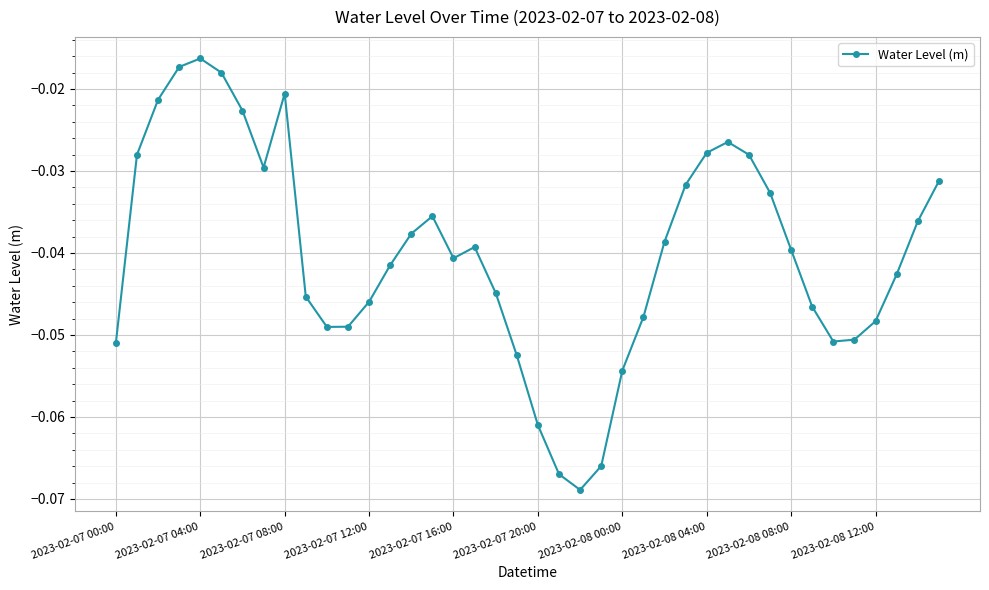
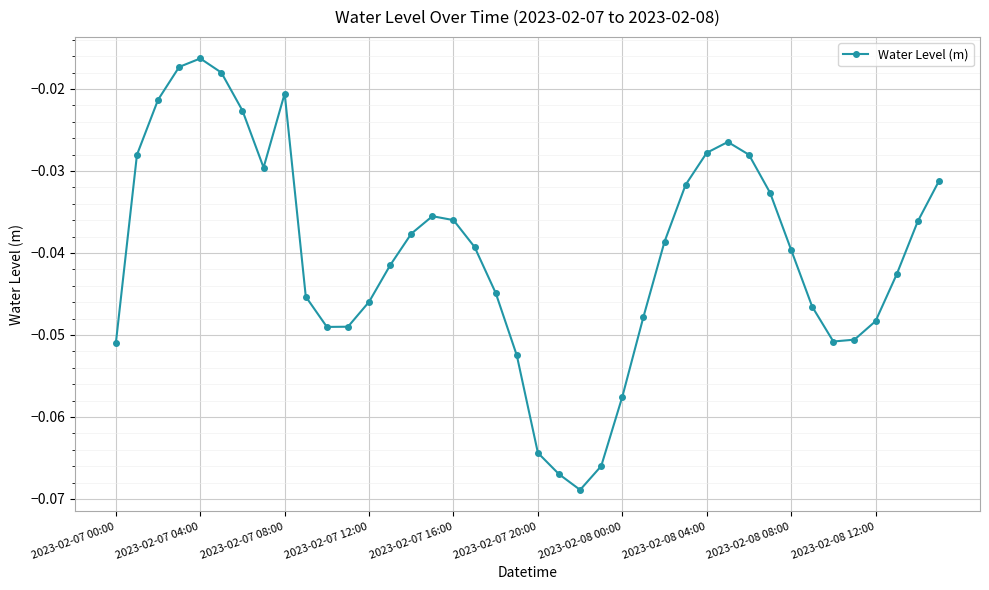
2023-02-07 16:00: -0.041 -> -0.036
2023-02-07 20:00: -0.061 -> -0.064
2023-02-08 00:00: -0.054 -> -0.058
